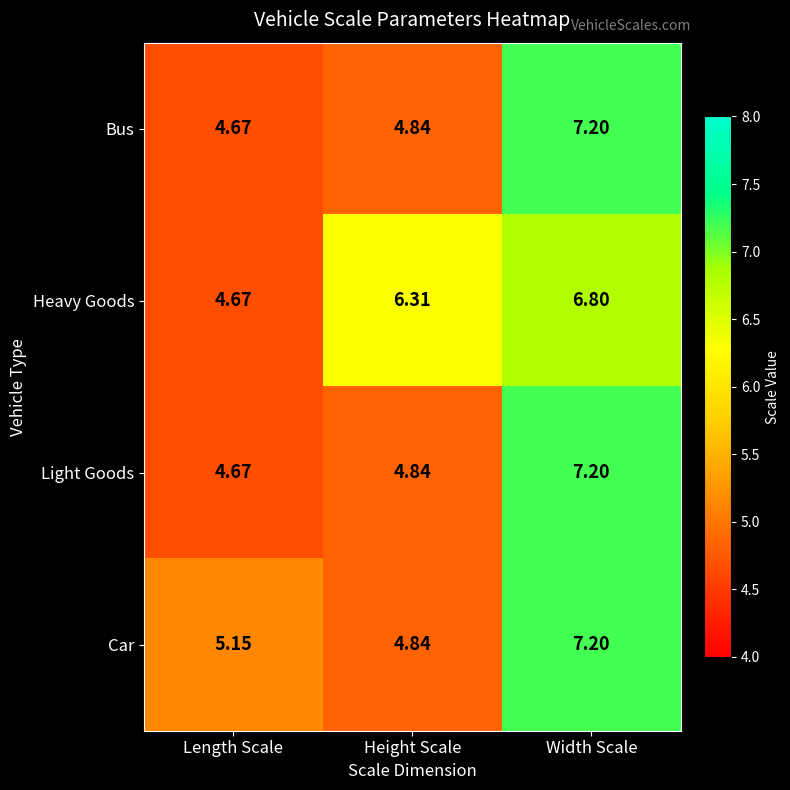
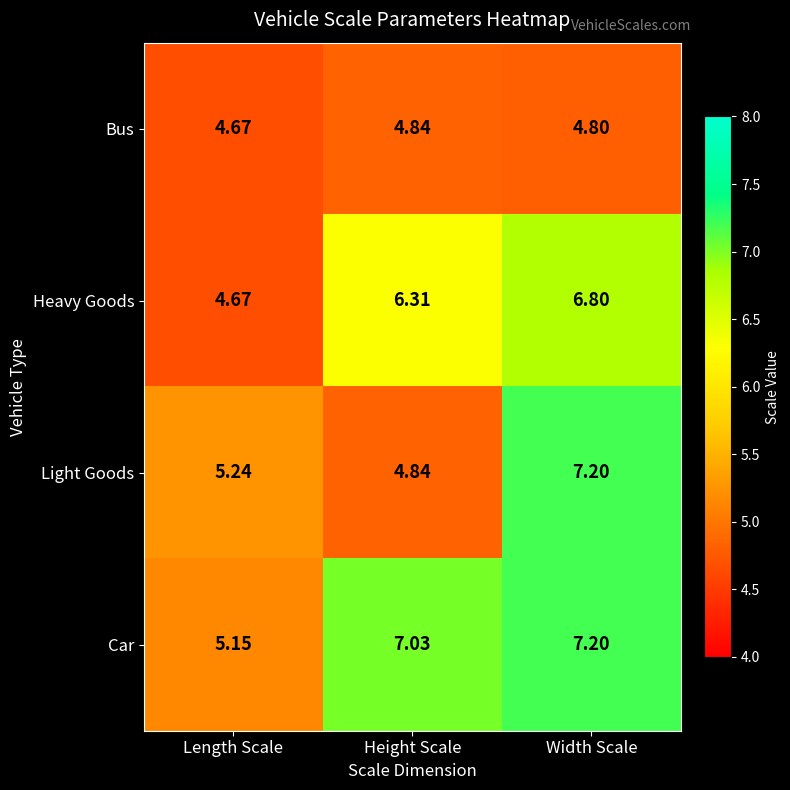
Bus, Width Scale: 7.20 -> 4.80
Light Goods, Length Scale: 4.67 -> 5.24
Car, Height Scale: 4.84 -> 7.03
